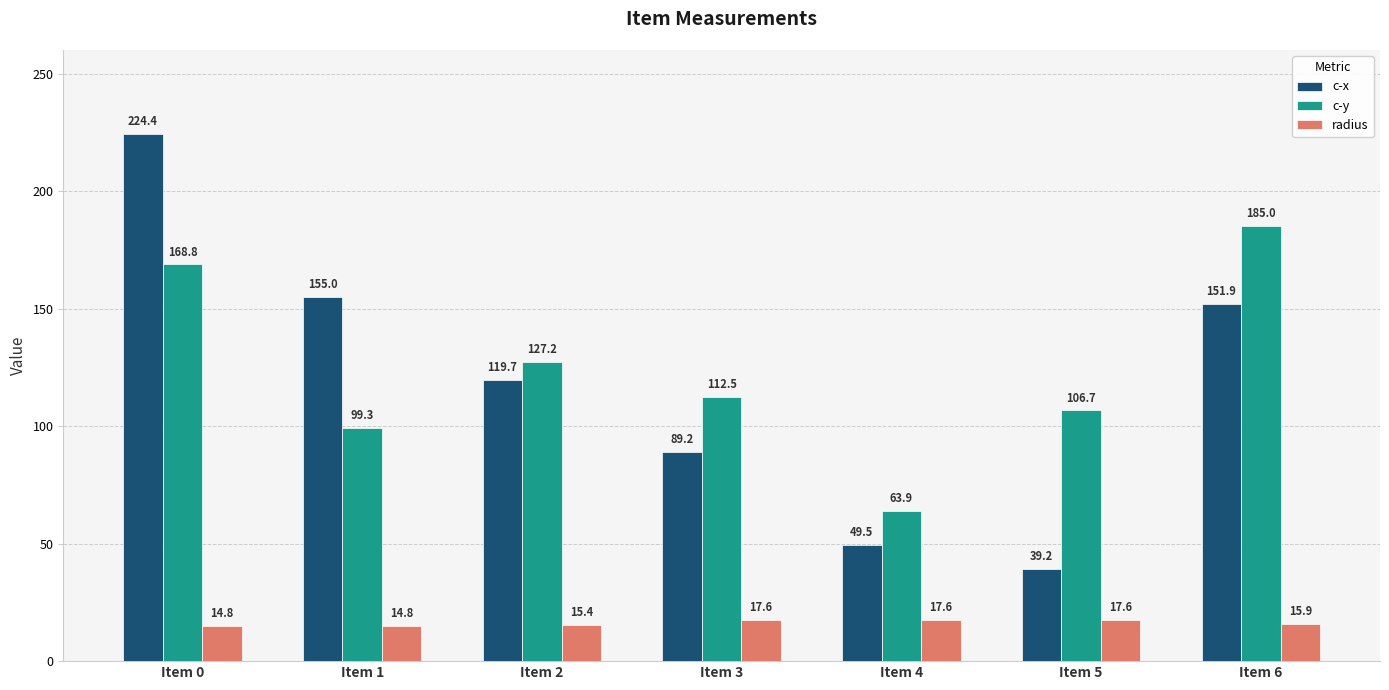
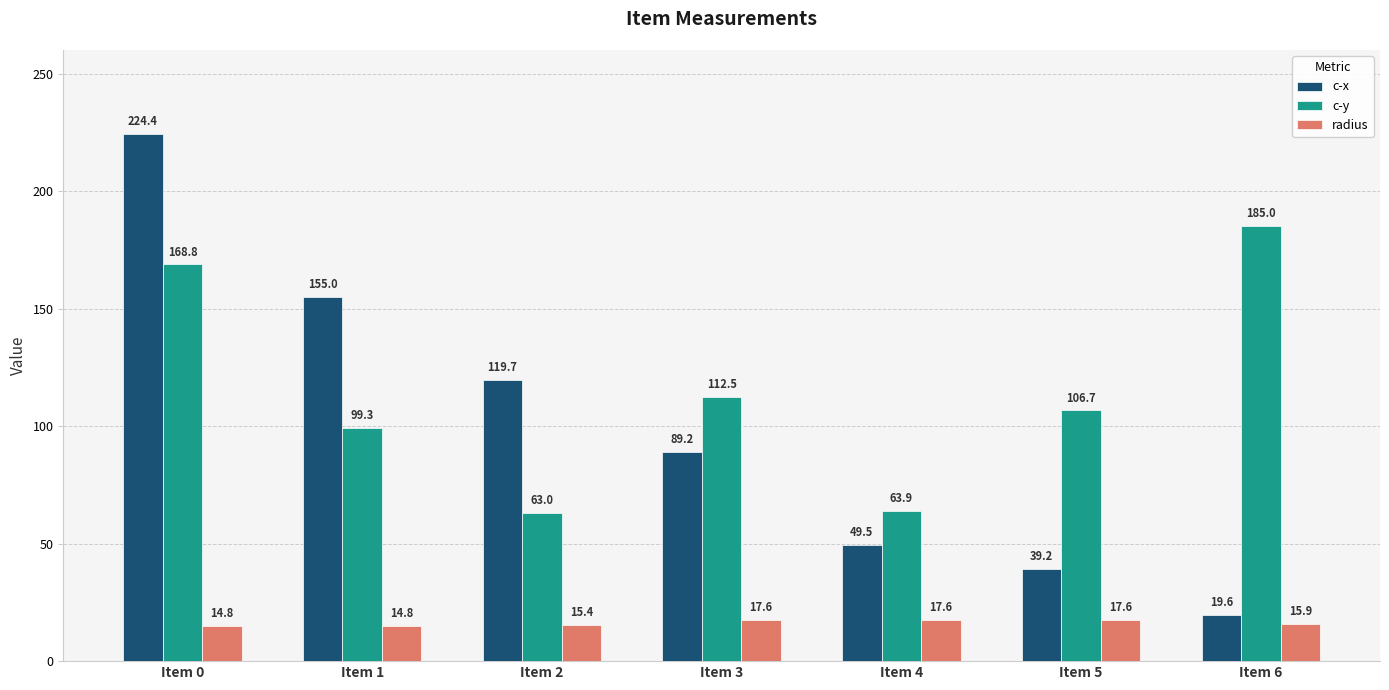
c-y, Item 2: 127.2 -> 63.0
c-x, Item 6: 151.9 -> 19.6
